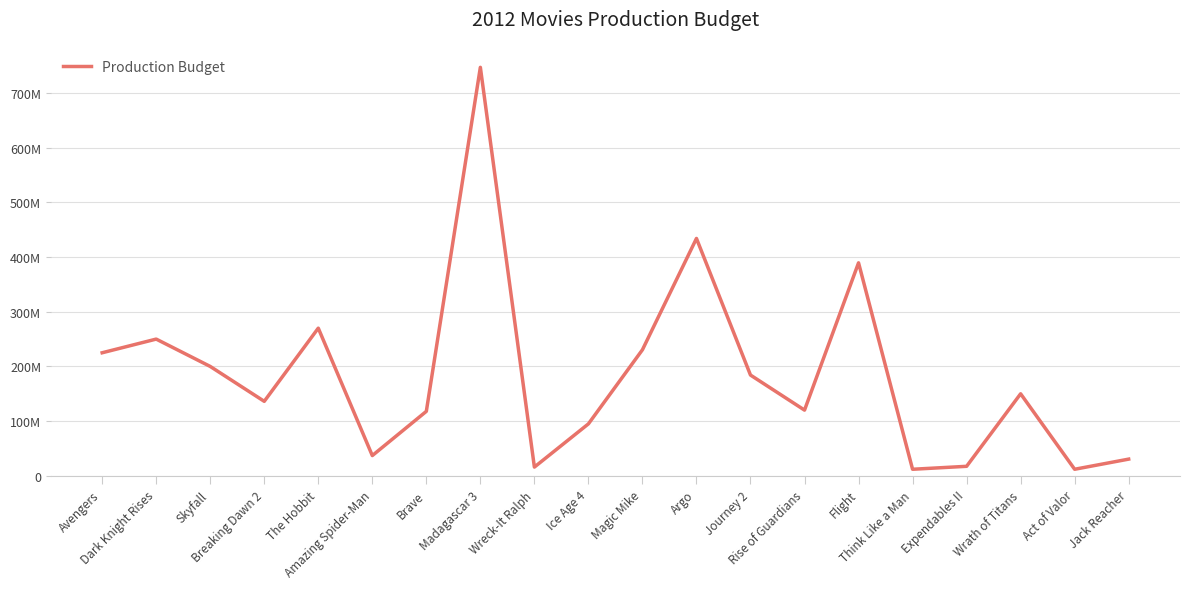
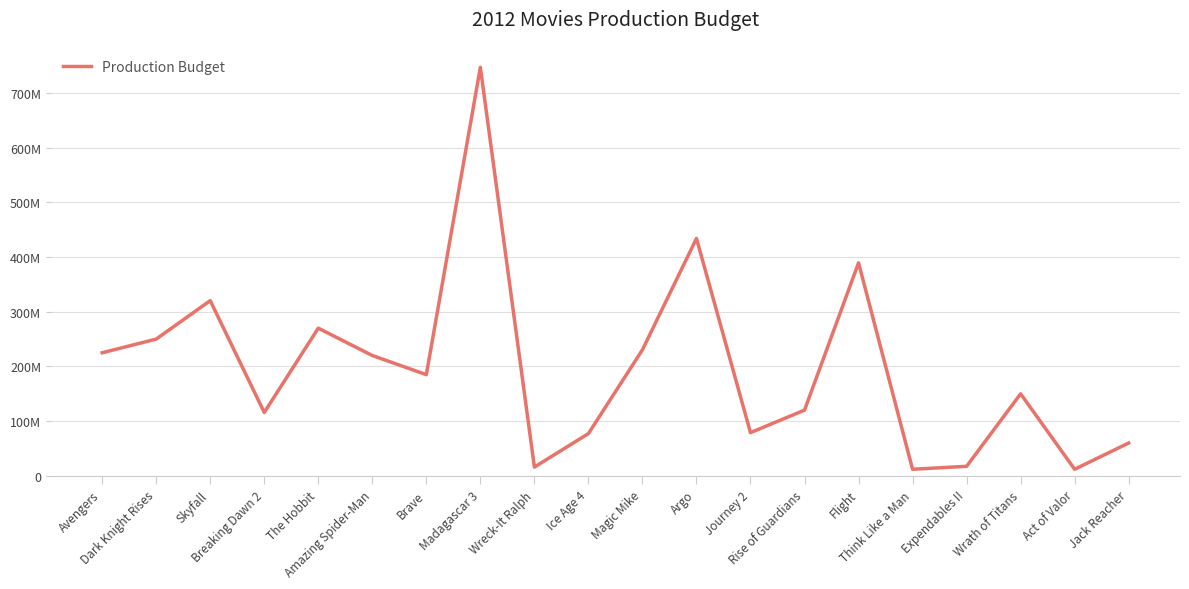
Skyfall: 200000000 -> 320000000
Breaking Dawn 2: 140000000 -> 120000000
Amazing Spider-Man: 40000000 -> 220000000
Brave: 120000000 -> 190000000
Ice Age 4: 100000000 -> 80000000
Journey 2: 180000000 -> 80000000
Jack Reacher: 30000000 -> 60000000
